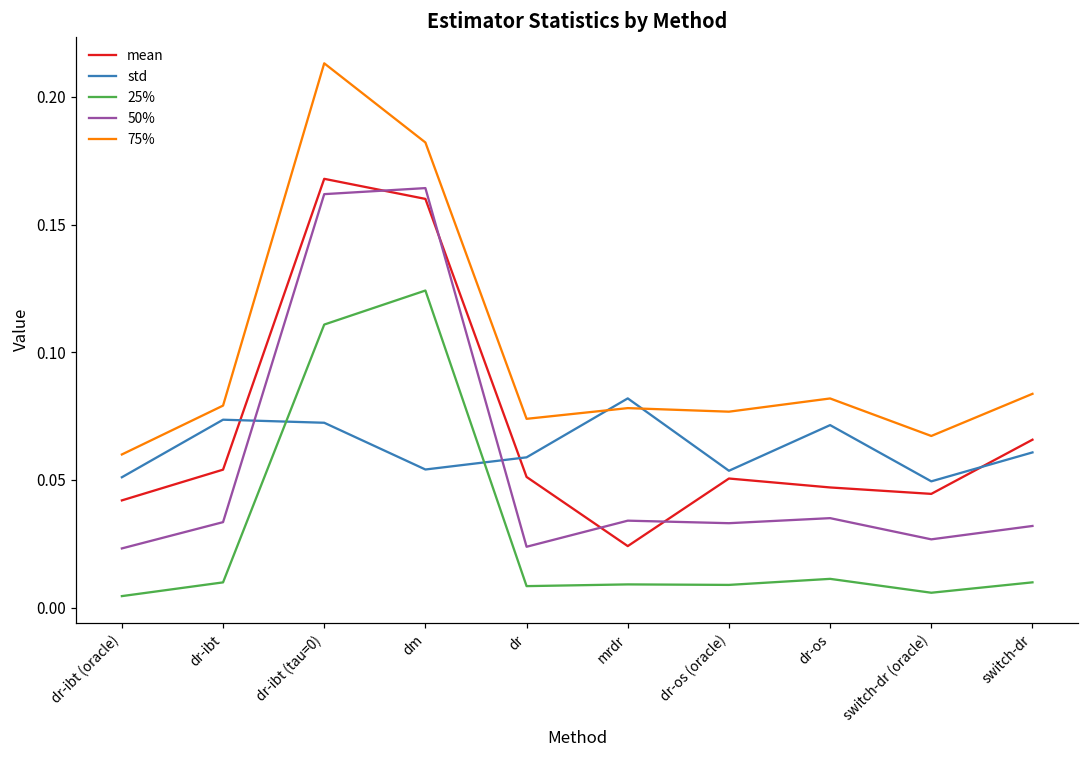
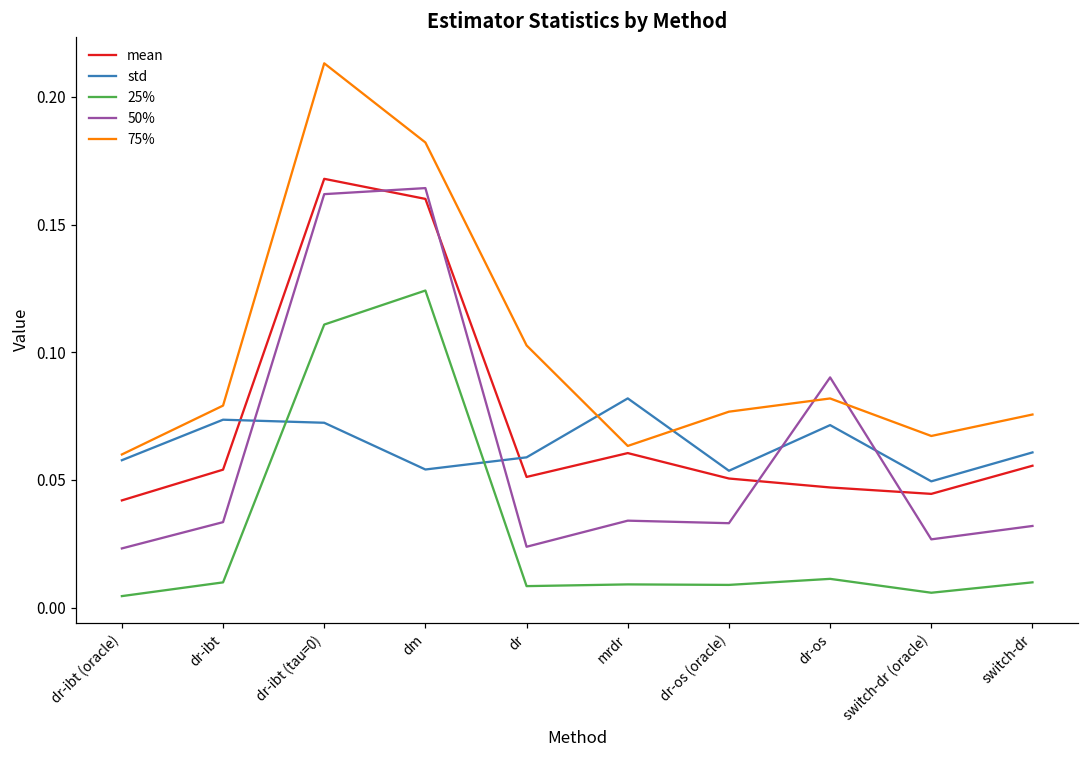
std, dr-ibt (oracle): 0.051 -> 0.058
75%, dr: 0.074 -> 0.103
mean, mrdr: 0.024 -> 0.061
75%, mrdr: 0.078 -> 0.063
50%, dr-os: 0.035 -> 0.090
mean, switch-dr: 0.066 -> 0.056
75%, switch-dr: 0.084 -> 0.076
